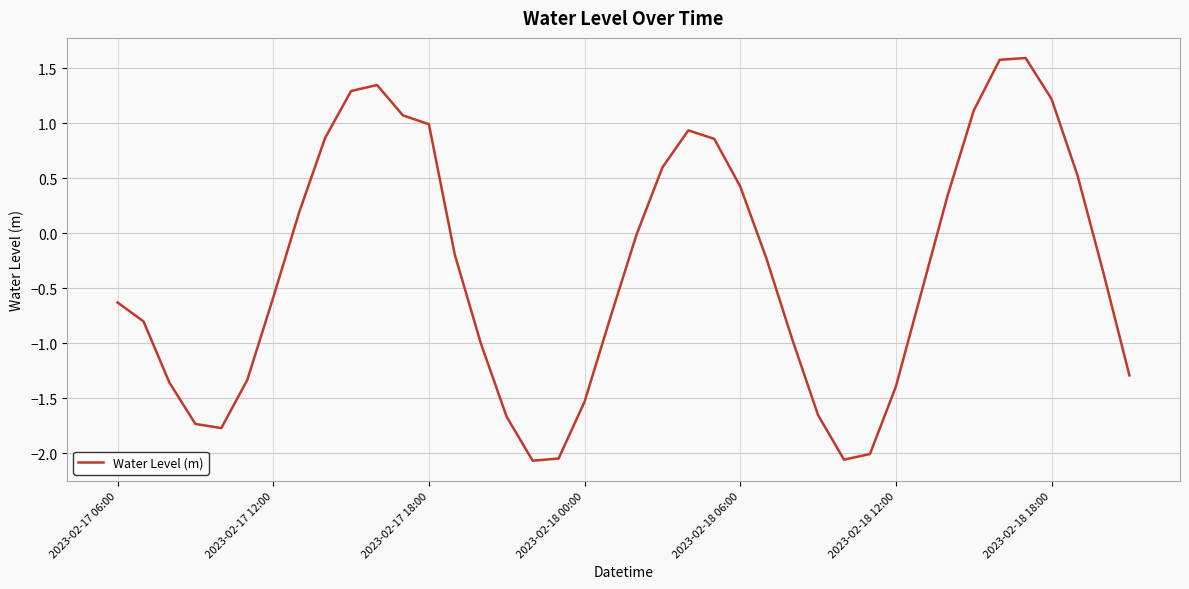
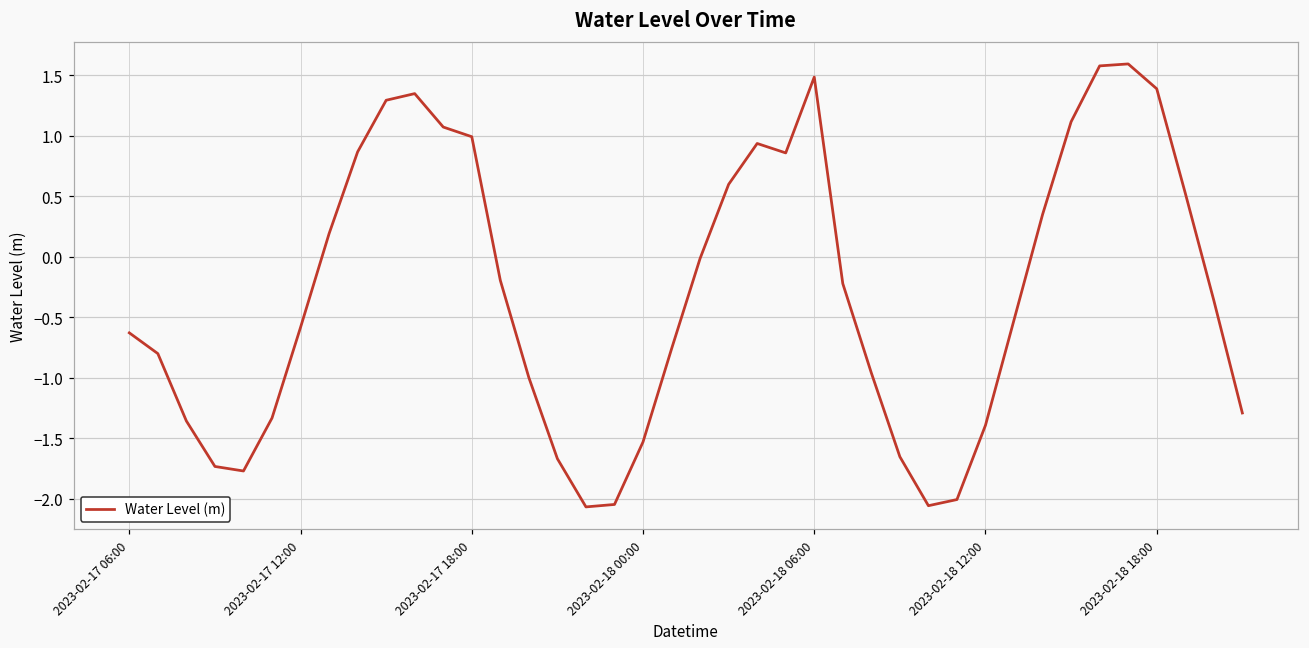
2023-02-18 06:00: 0.42 -> 1.48
2023-02-18 18:00: 1.22 -> 1.39
